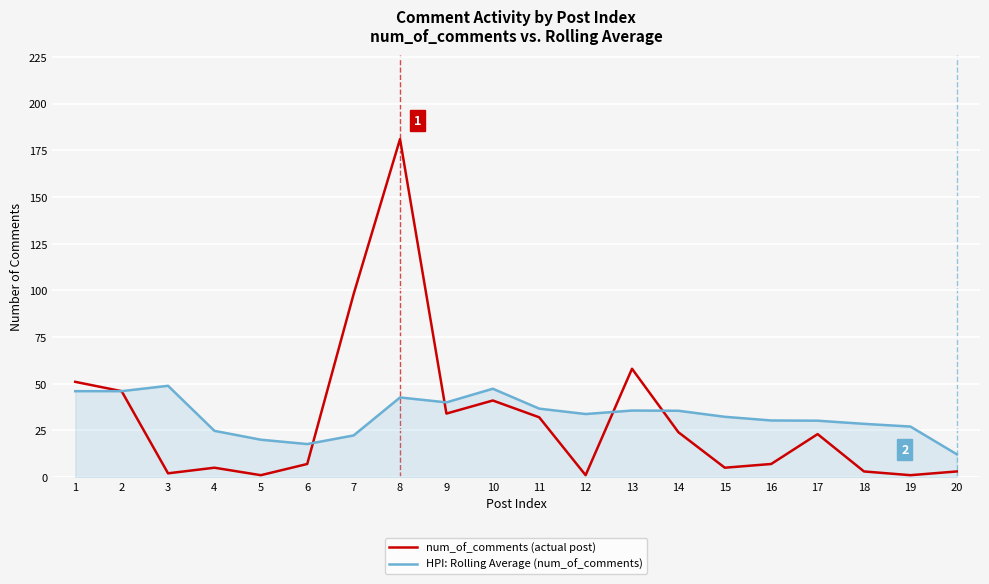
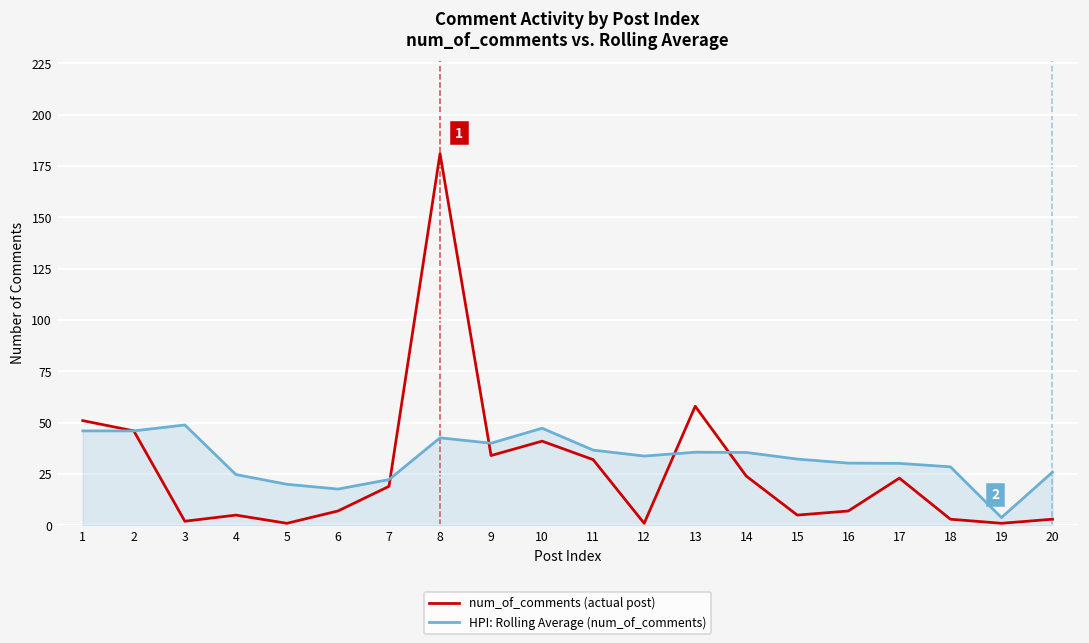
num_of_comments (actual post), 7: 98 -> 19
HPI: Rolling Average (num_of_comments), 19: 27 -> 4
HPI: Rolling Average (num_of_comments), 20: 12 -> 26
